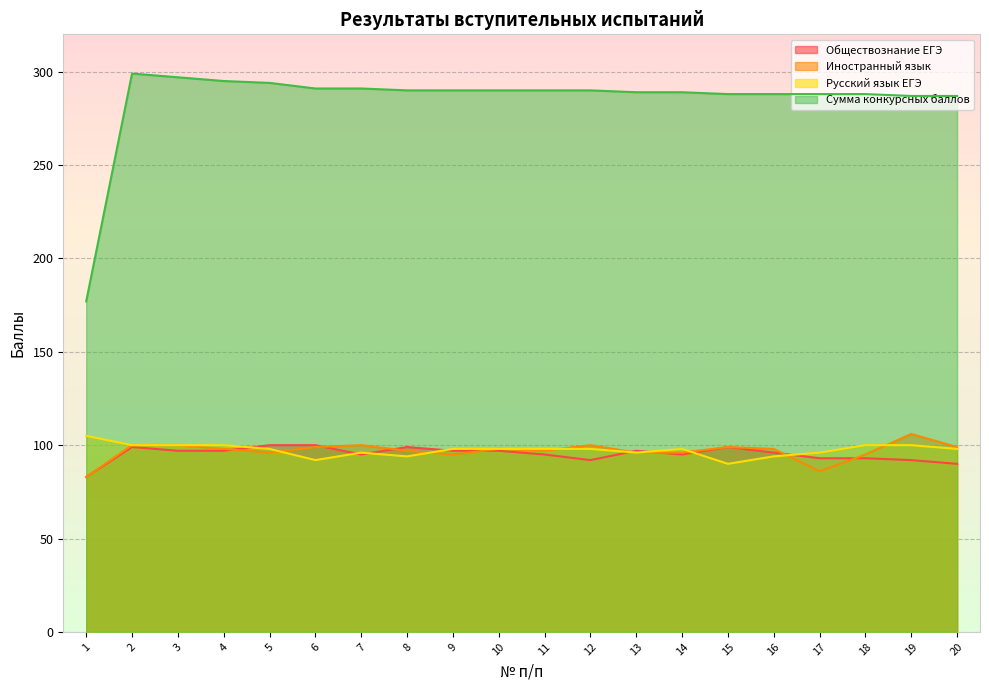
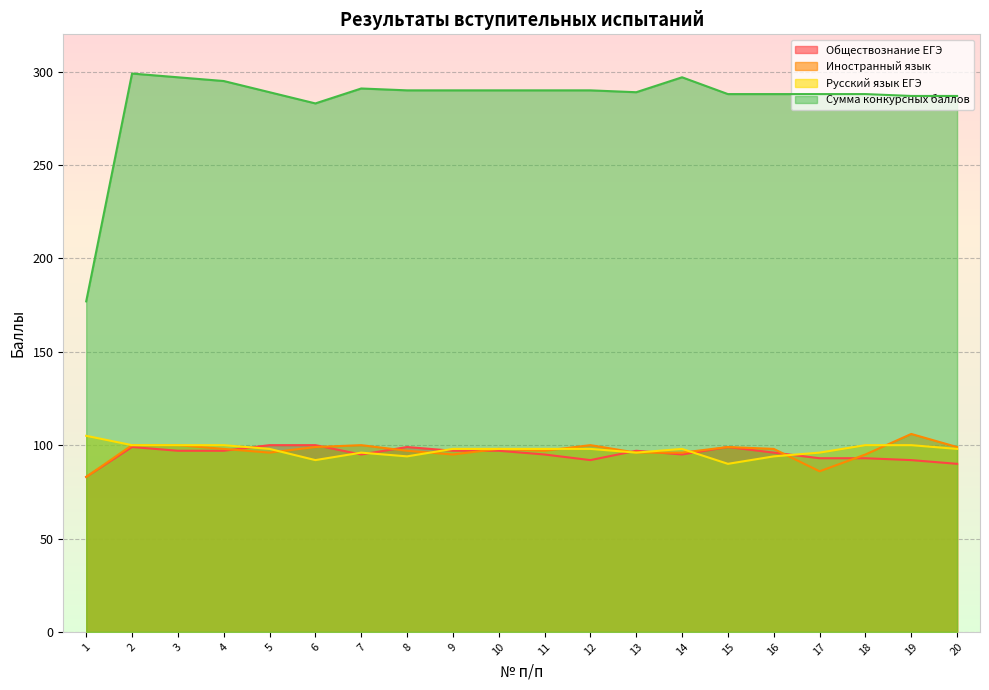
Сумма конкурсных баллов, 5: 294 -> 289
Сумма конкурсных баллов, 6: 291 -> 283
Сумма конкурсных баллов, 14: 289 -> 297
